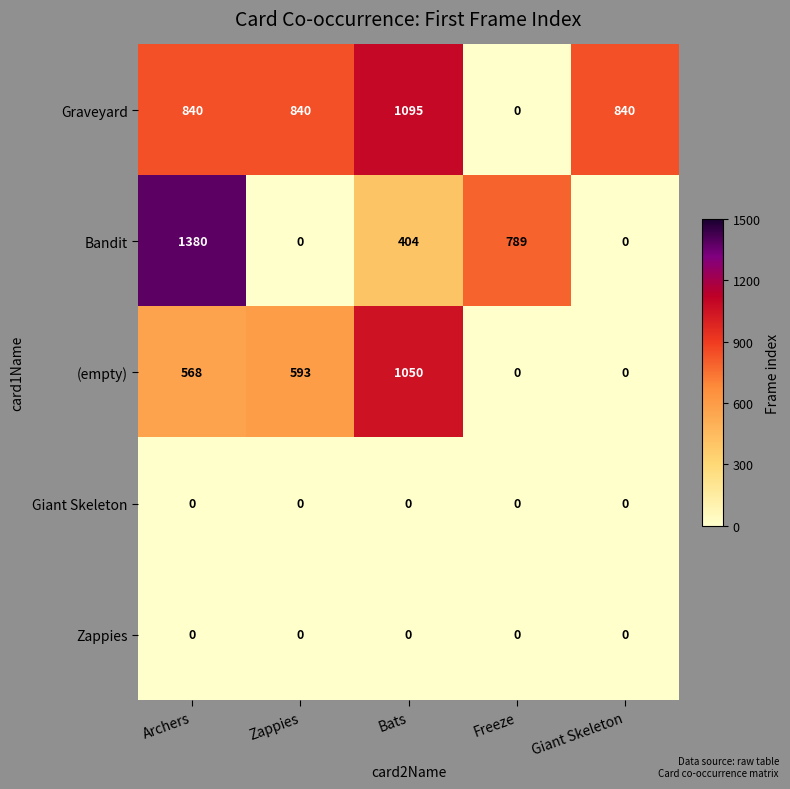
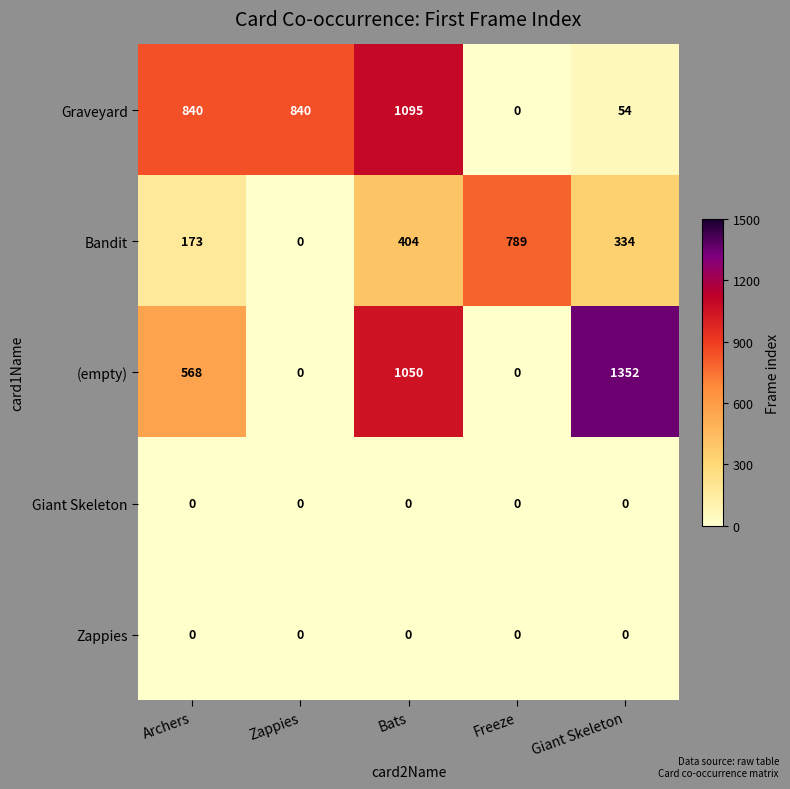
Graveyard, Giant Skeleton: 840 -> 54
Bandit, Archers: 1380 -> 173
Bandit, Giant Skeleton: 0 -> 334
(empty), Zappies: 593 -> 0
(empty), Giant Skeleton: 0 -> 1352
